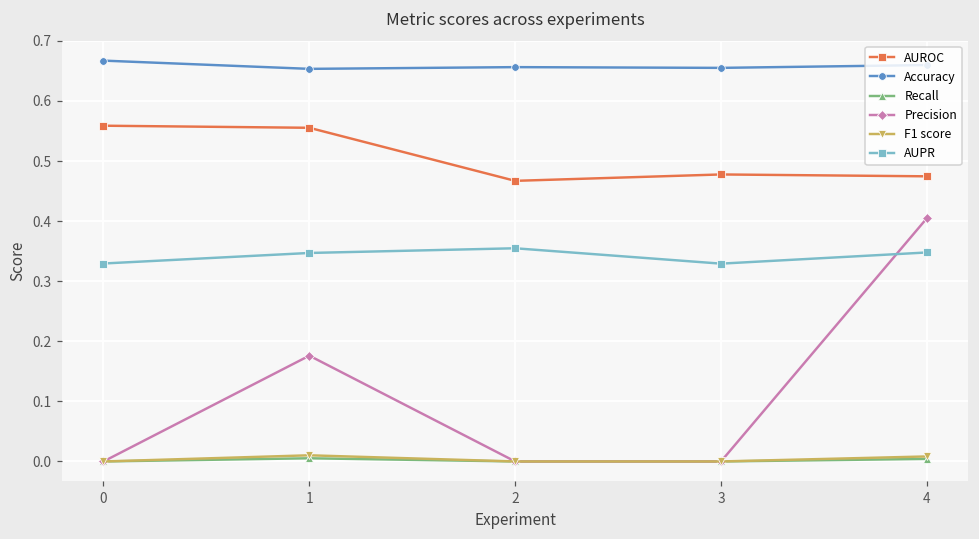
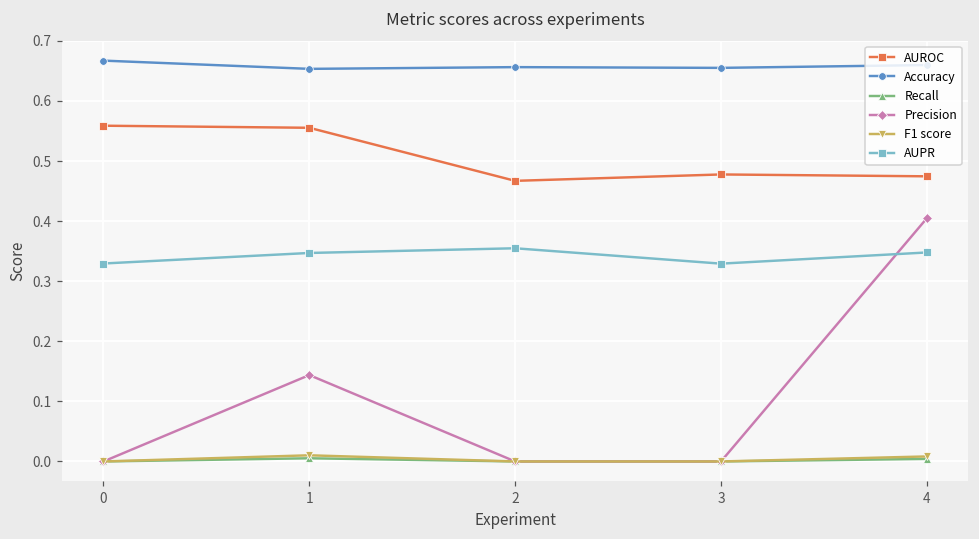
Precision, 1: 0.18 -> 0.14
